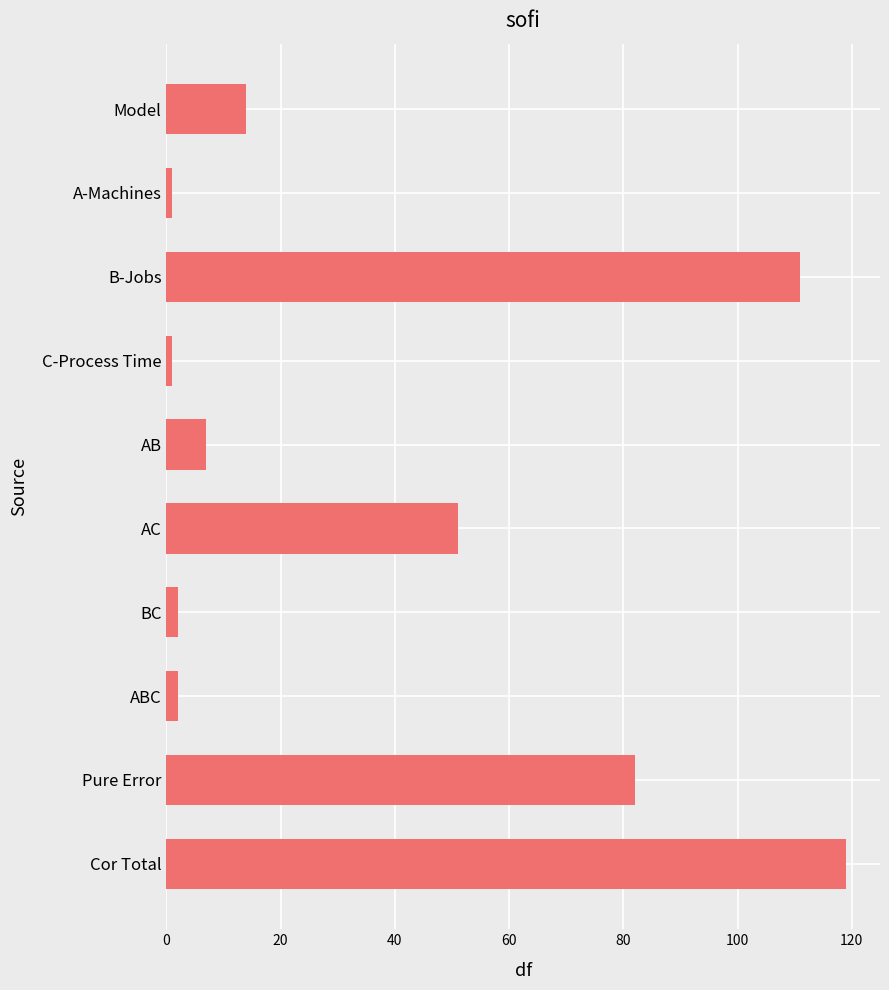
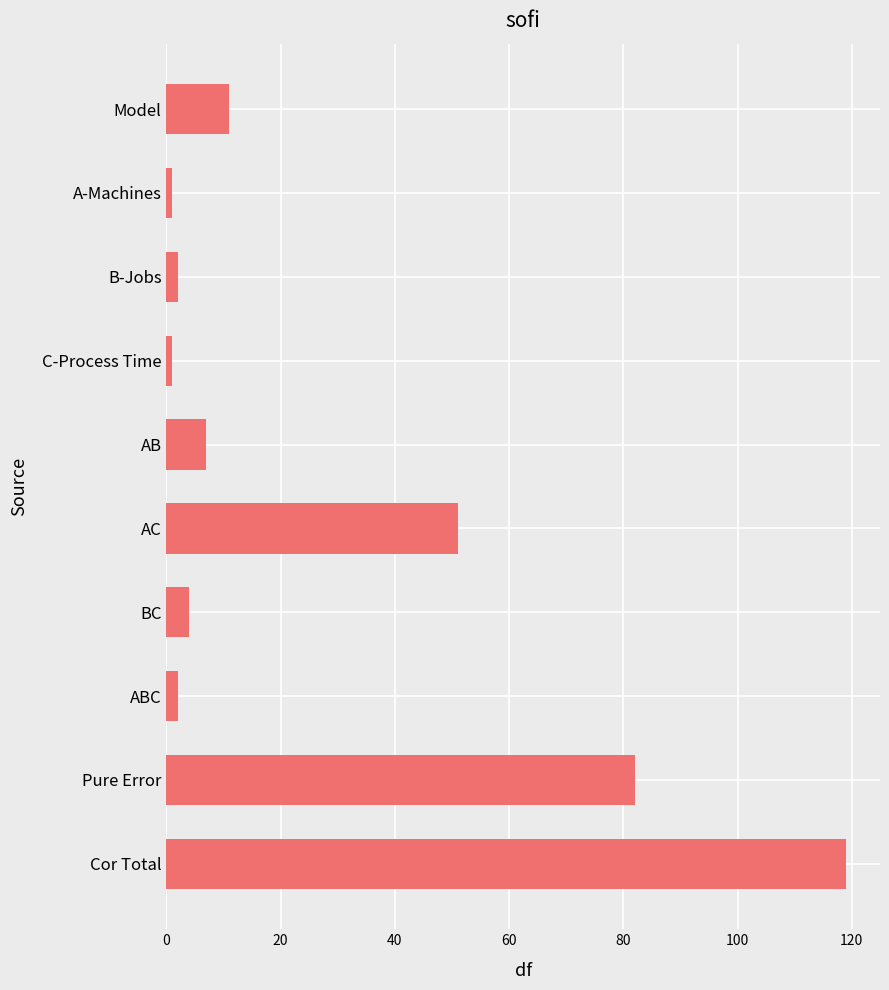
Model: 14 -> 11
B-Jobs: 111 -> 2
BC: 2 -> 4
